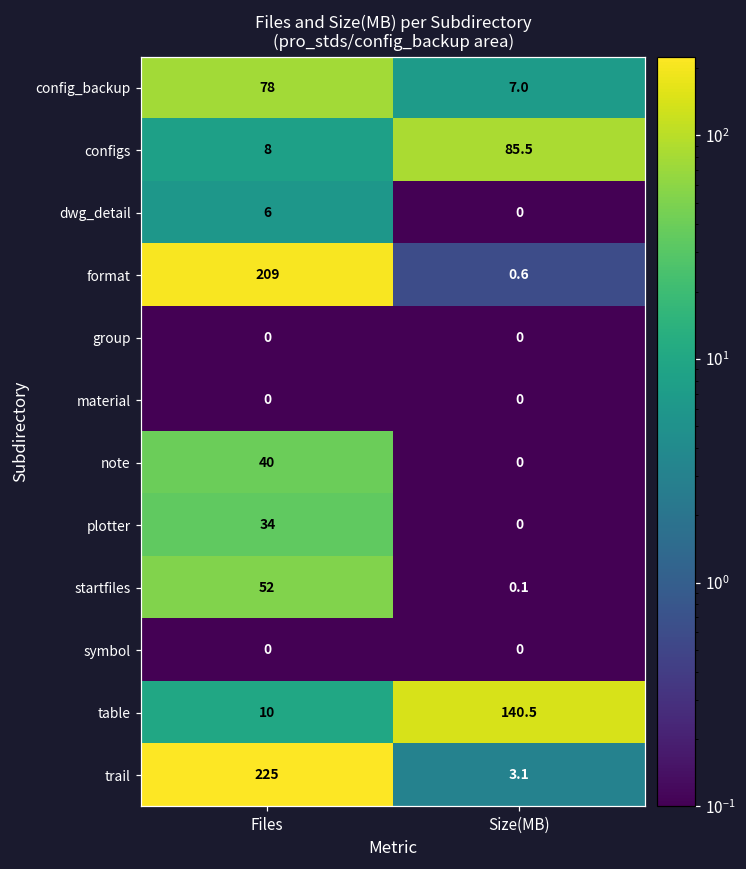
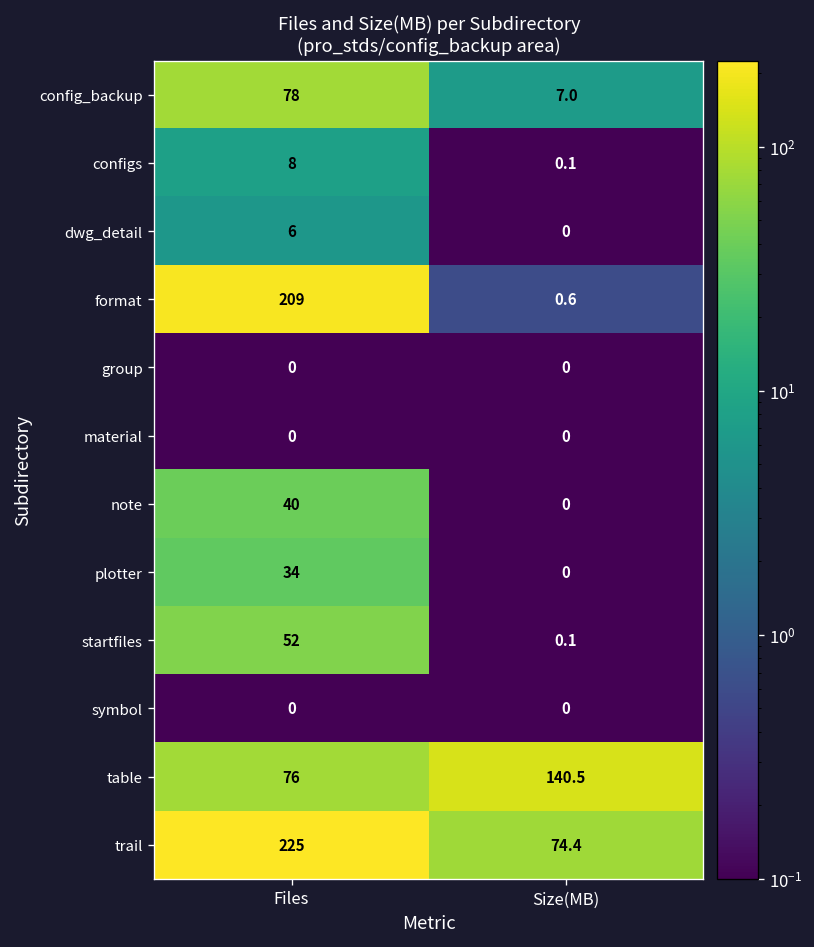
configs, Size(MB): 85.5 -> 0.1
table, Files: 10 -> 76
trail, Size(MB): 3.1 -> 74.4
